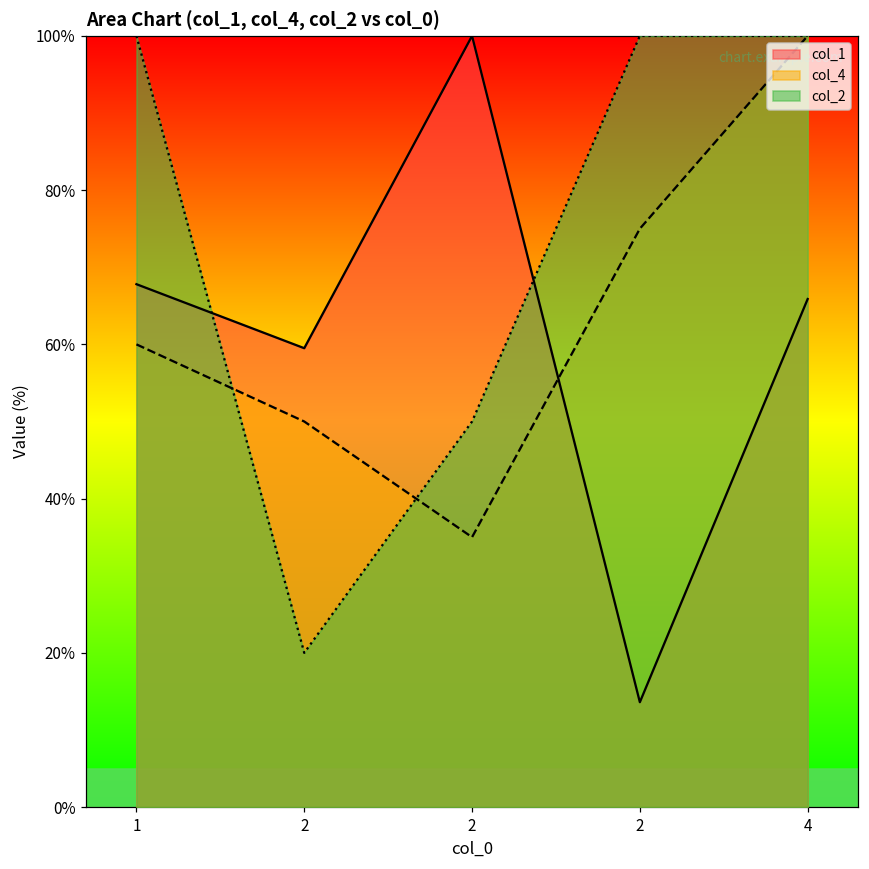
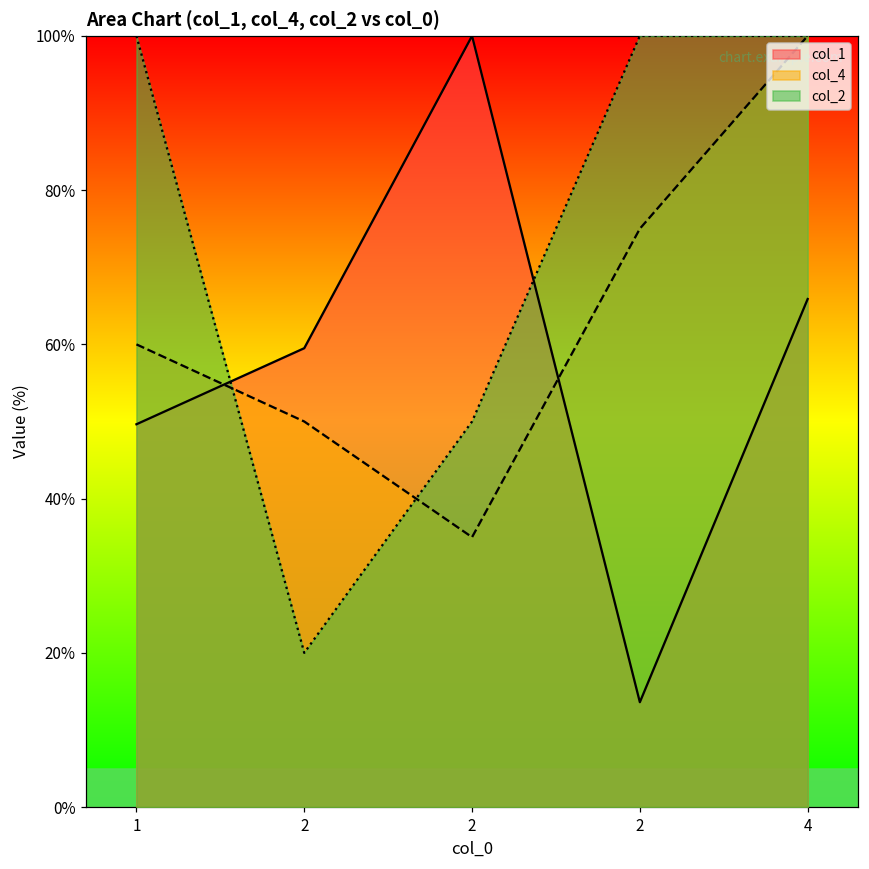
col_1, 1: 68% -> 50%
